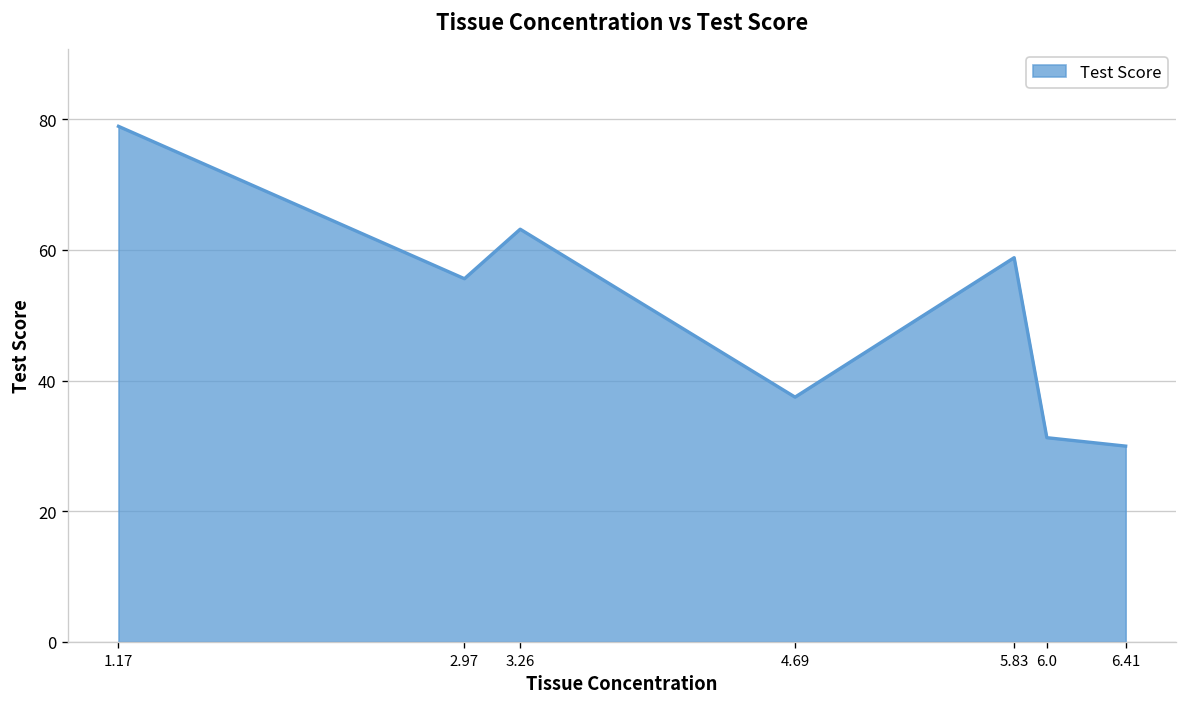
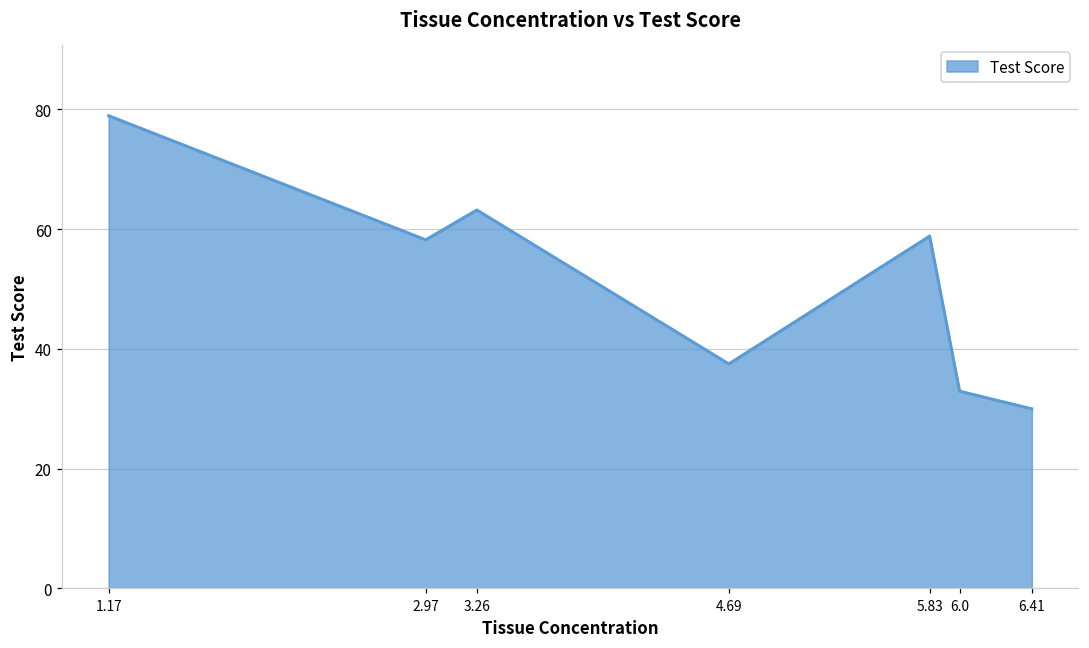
2.97: 56 -> 58
6.0: 31 -> 33
